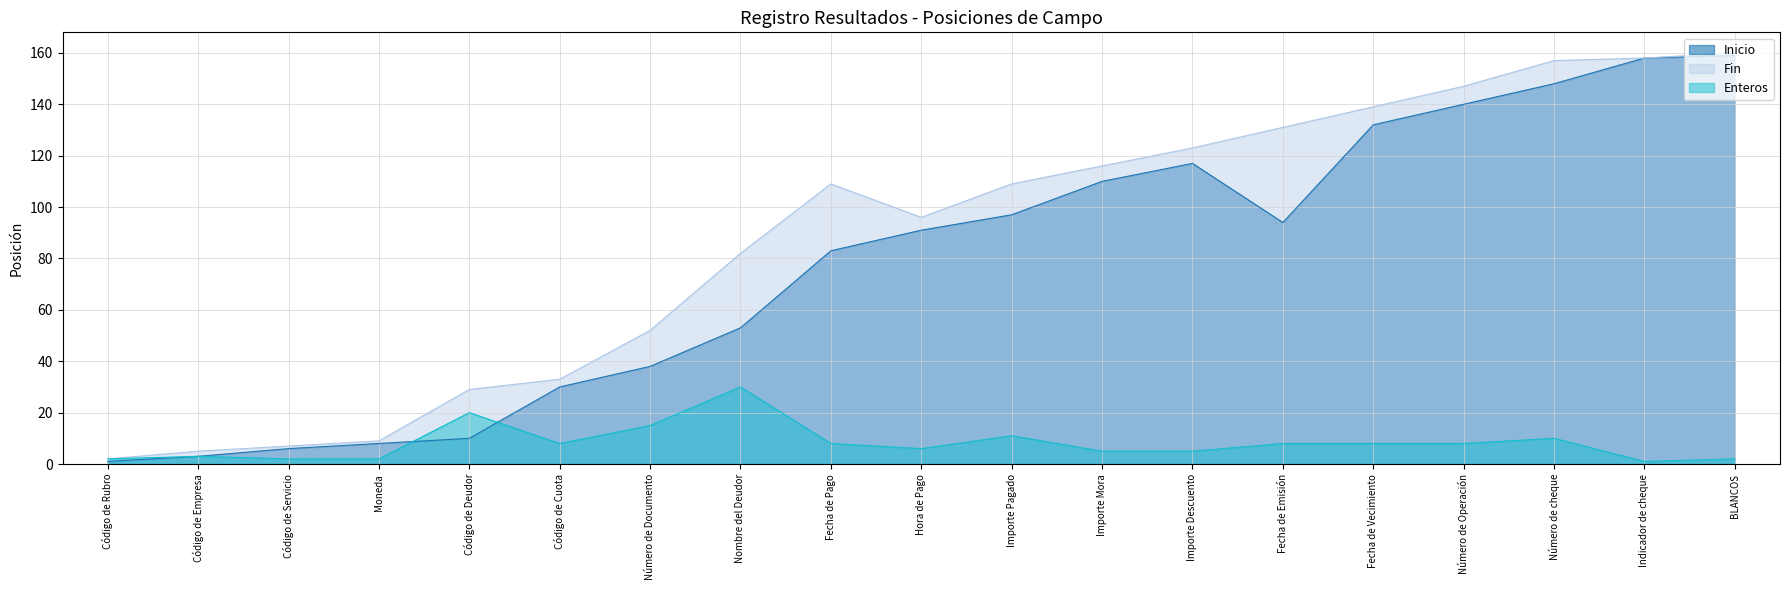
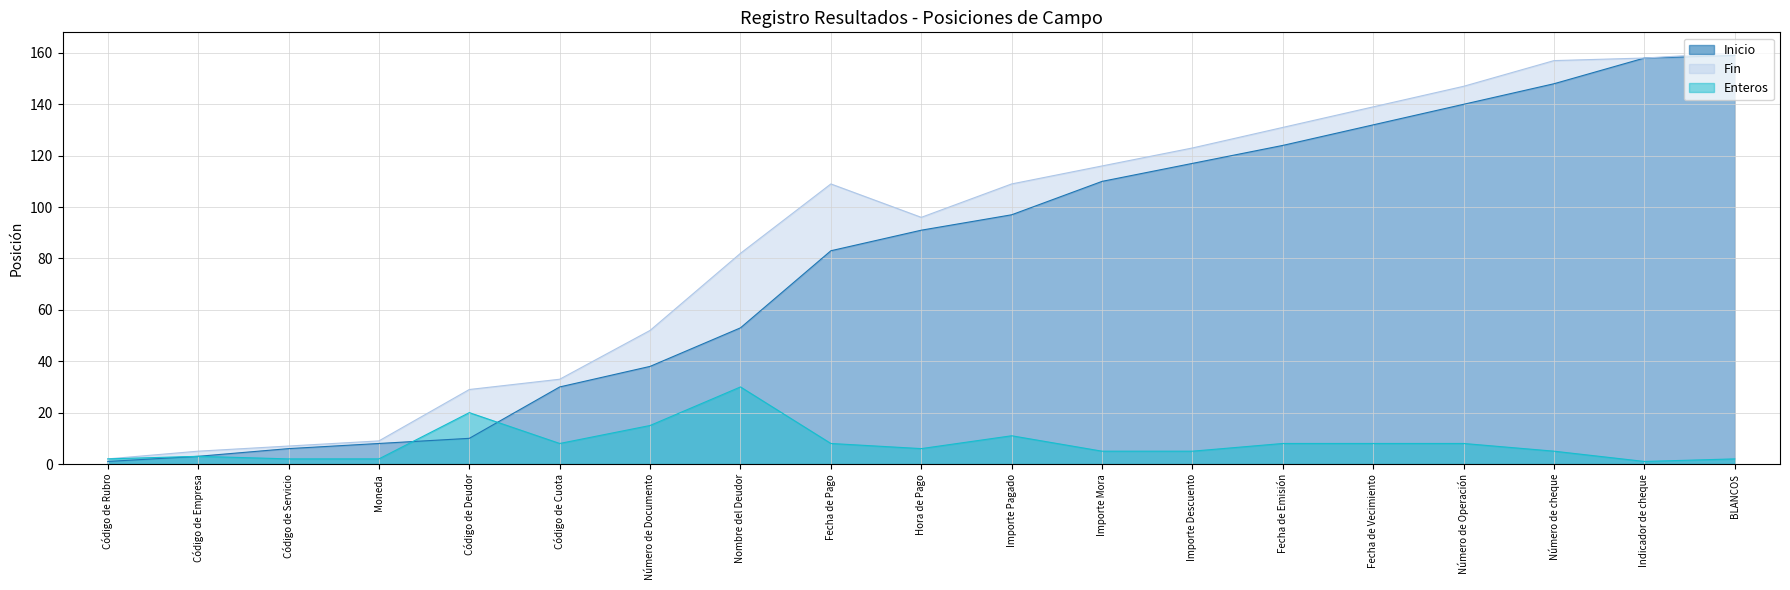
Inicio, Fecha de Emisión: 94 -> 124
Enteros, Número de cheque: 10 -> 5
